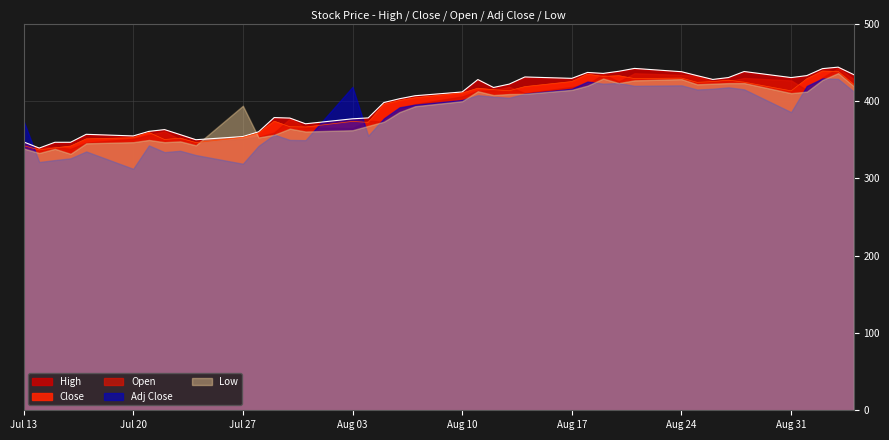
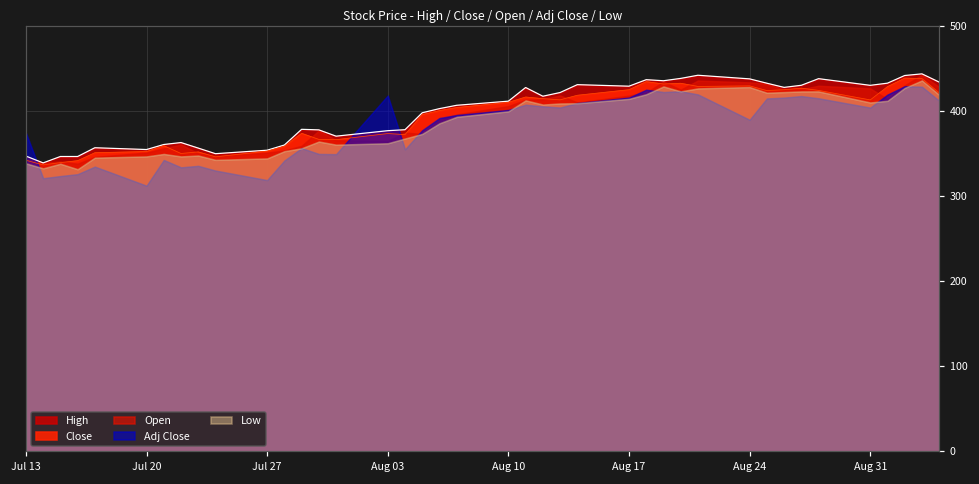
Low, Jul 27: 390 -> 340
Adj Close, Aug 24: 420 -> 390
Adj Close, Aug 31: 390 -> 400
